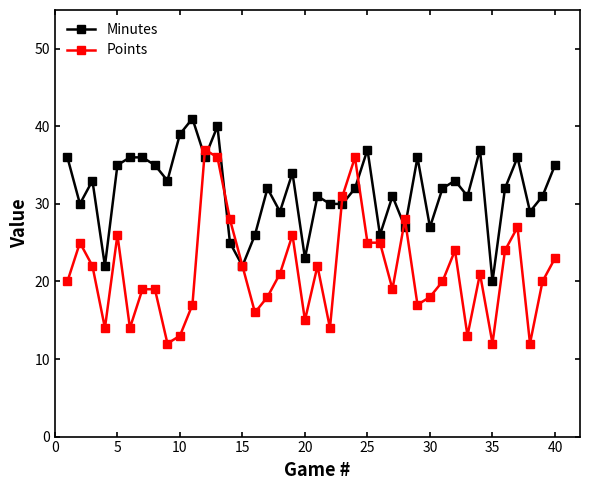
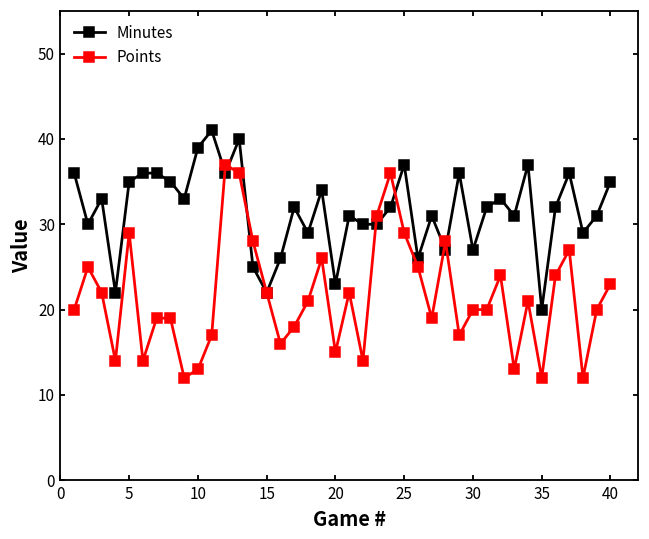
Points, 5: 26 -> 29
Points, 25: 25 -> 29
Points, 30: 18 -> 20
